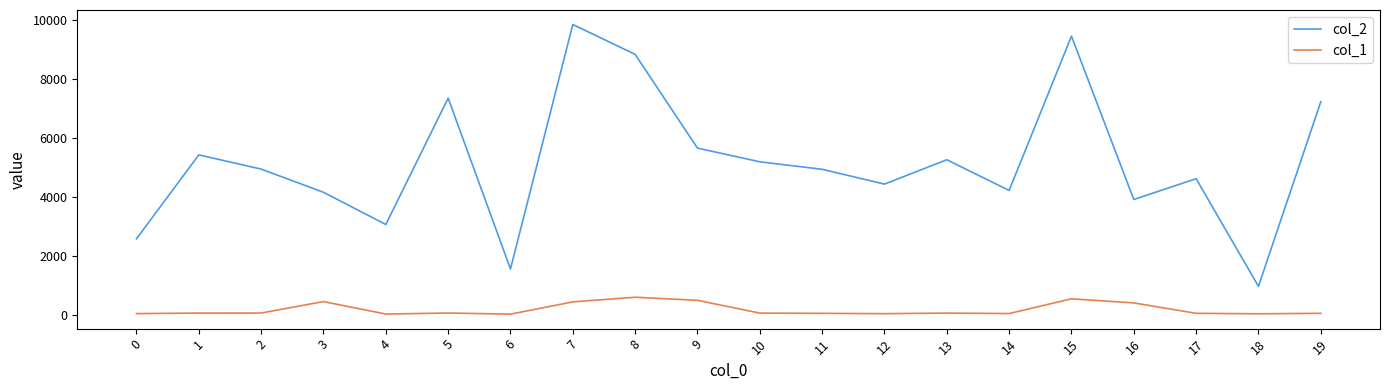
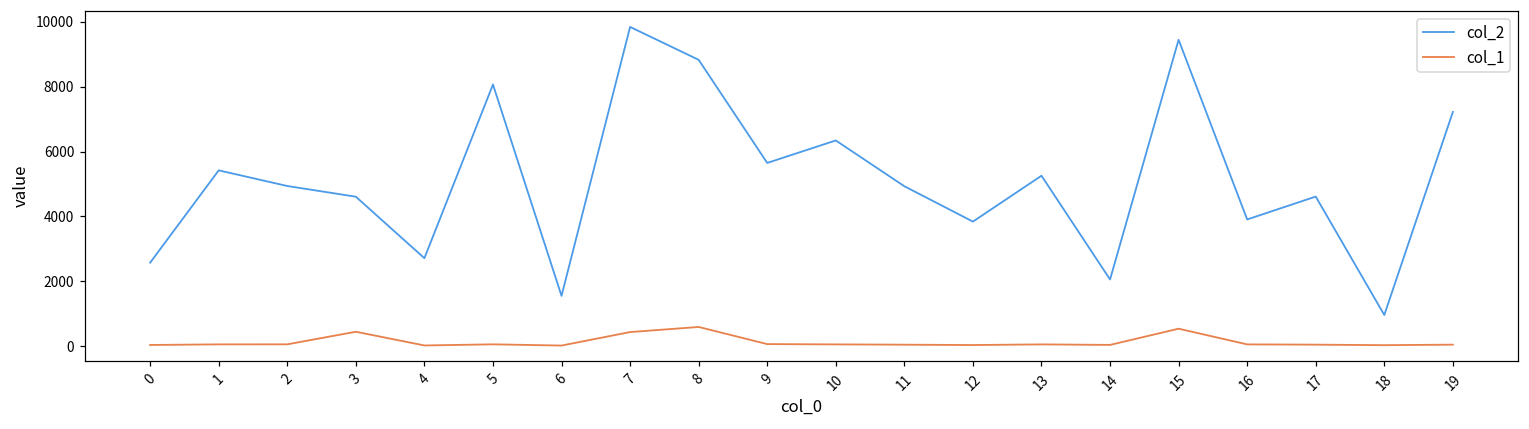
col_2, 3: 4200 -> 4600
col_2, 4: 3100 -> 2700
col_2, 5: 7300 -> 8100
col_1, 9: 500 -> 100
col_2, 10: 5200 -> 6300
col_2, 12: 4400 -> 3800
col_2, 14: 4200 -> 2100
col_1, 16: 400 -> 100
